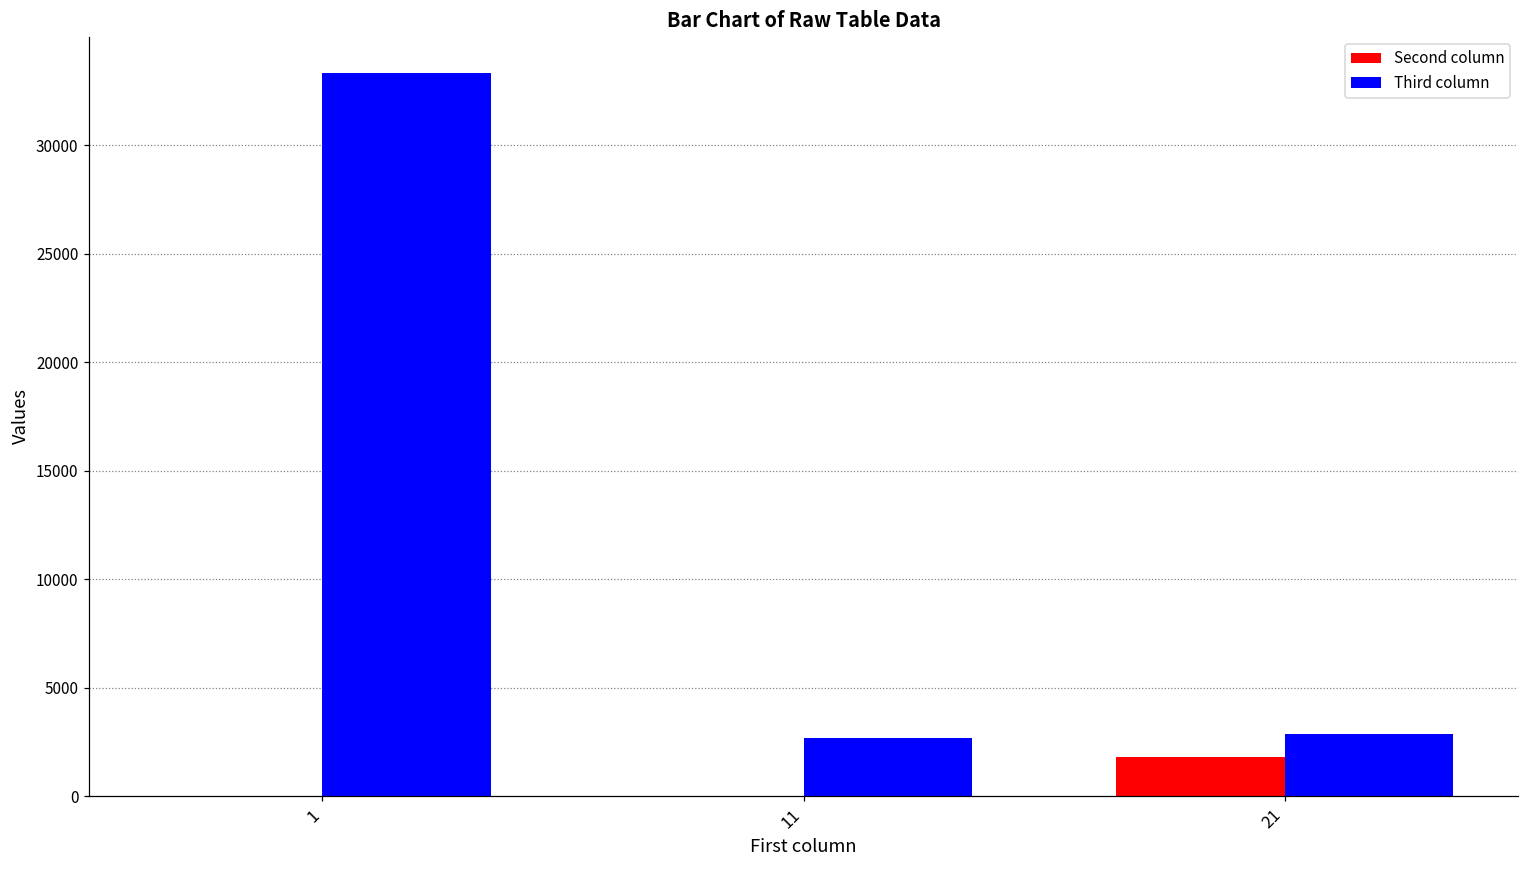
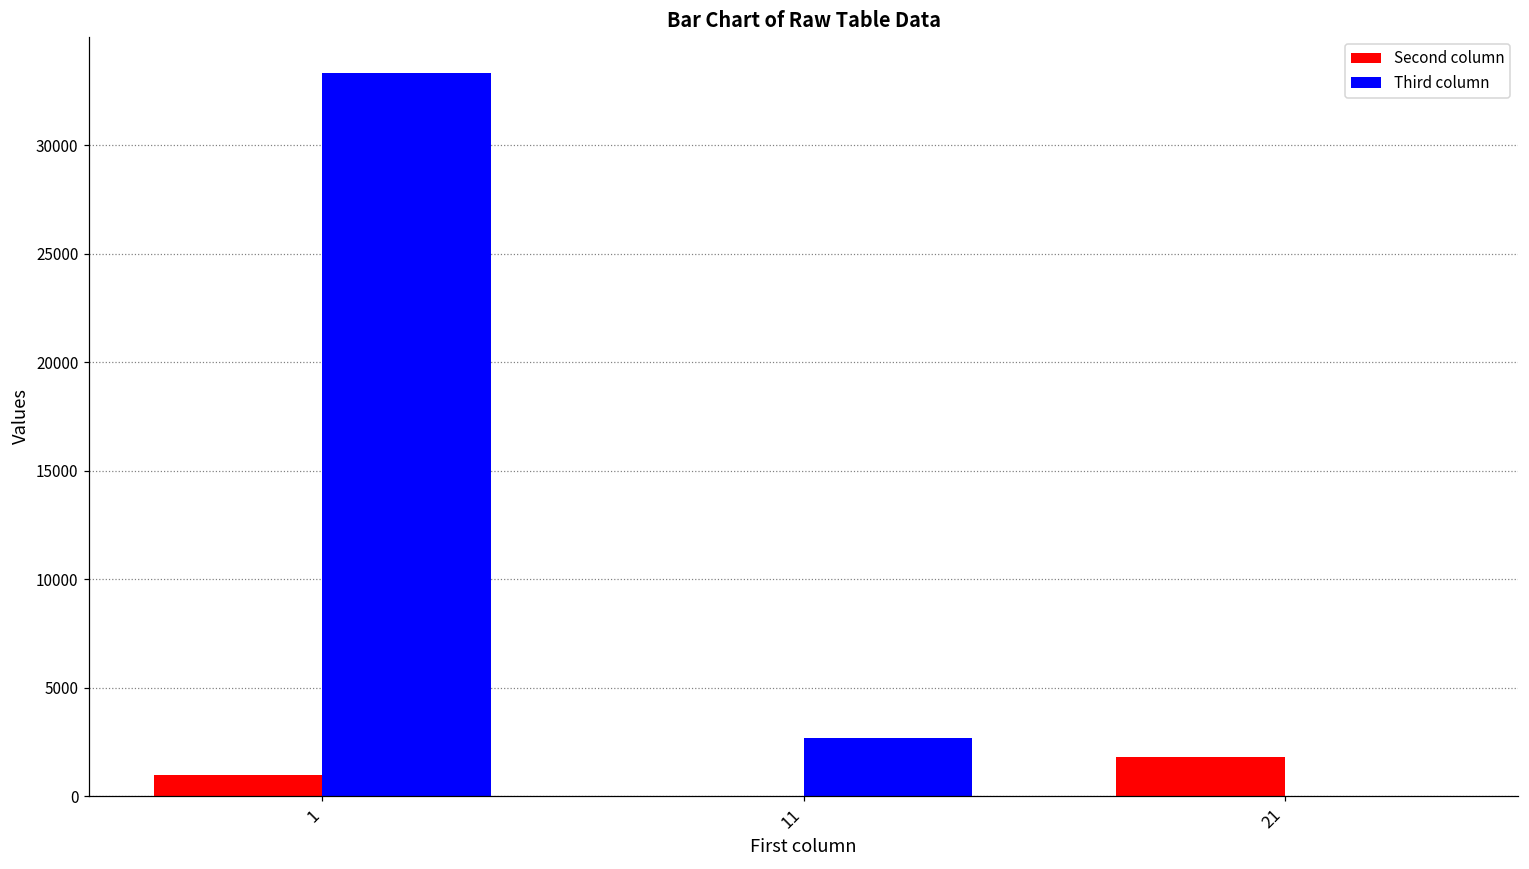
Second column, 1: 0 -> 1000
Third column, 21: 2900 -> 0
